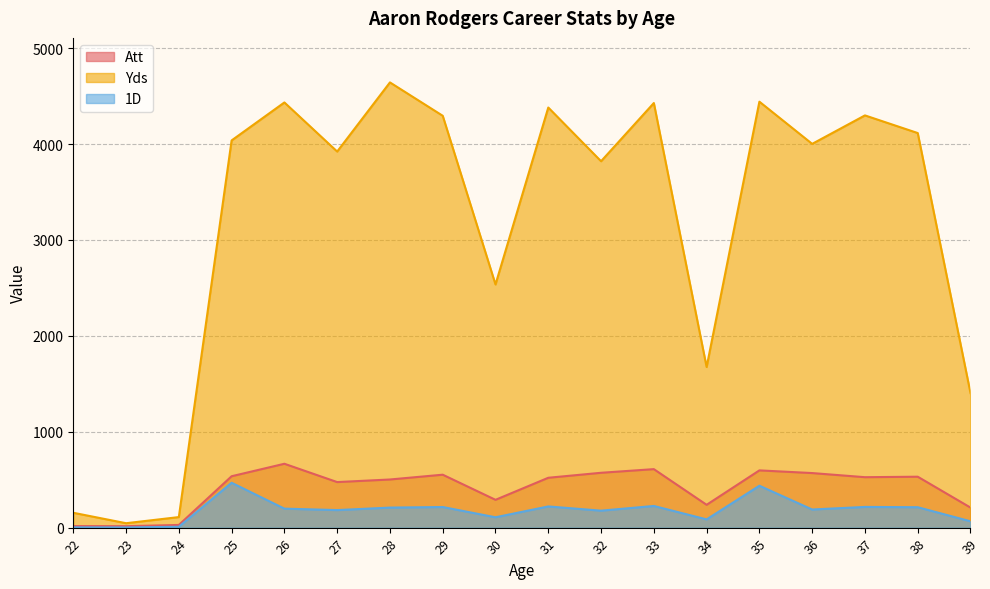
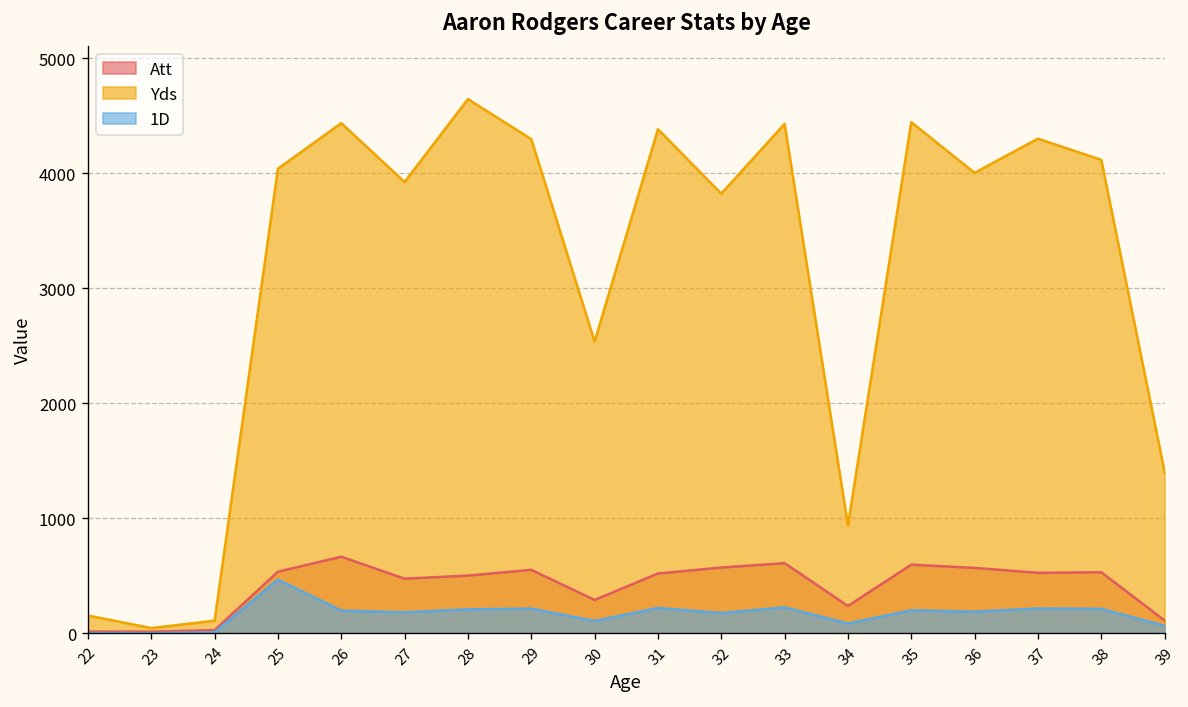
Yds, 34: 1700 -> 900
1D, 35: 400 -> 200
Att, 39: 200 -> 100
